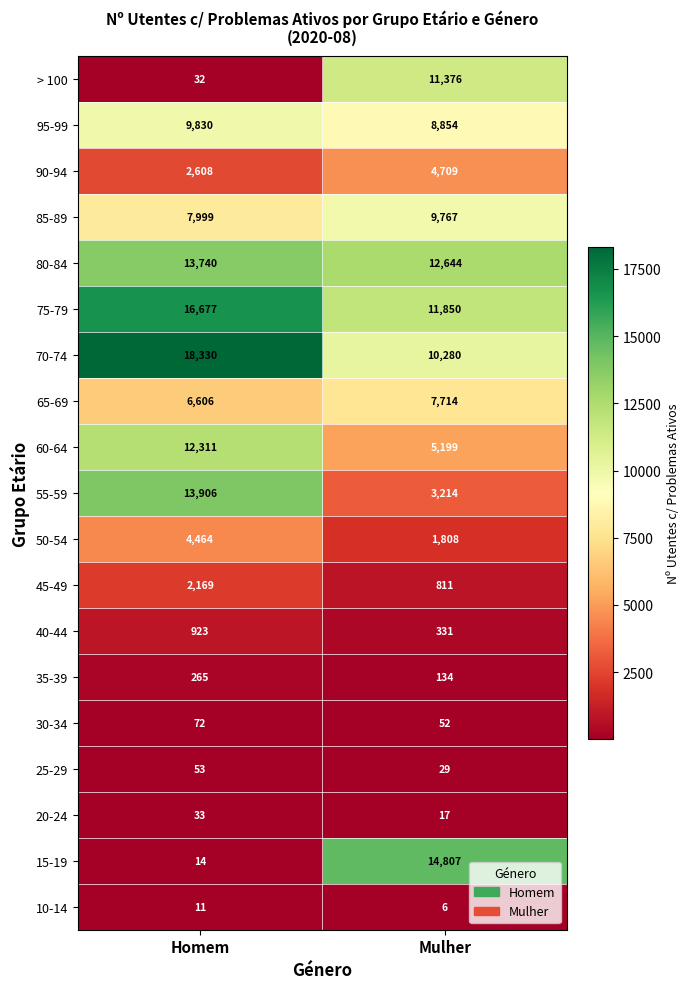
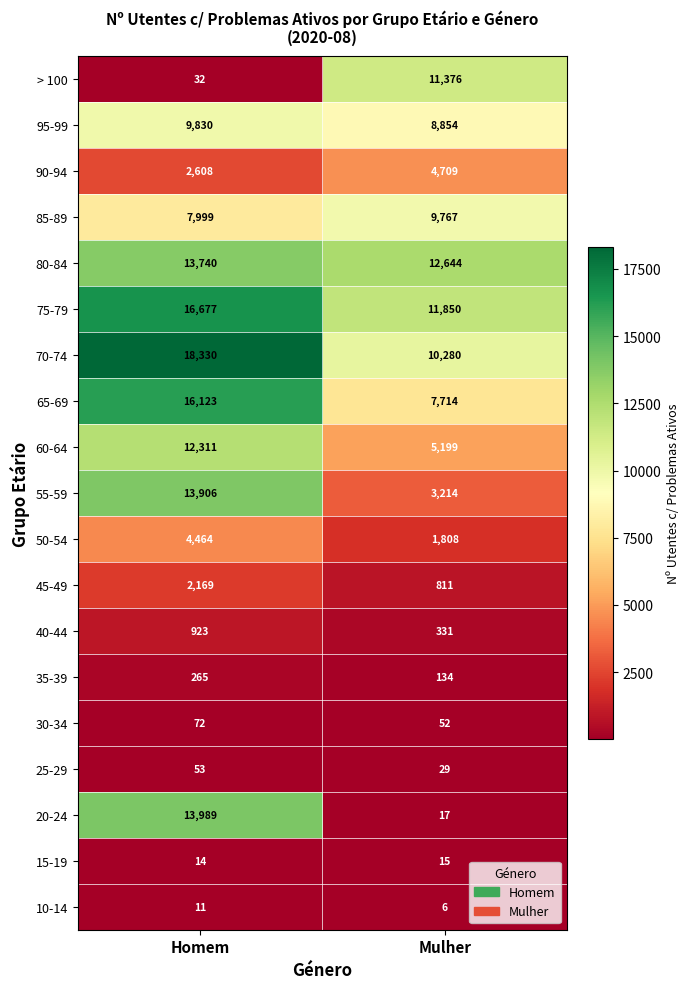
65-69, Homem: 6,606 -> 16,123
20-24, Homem: 33 -> 13,989
15-19, Mulher: 14,807 -> 15
